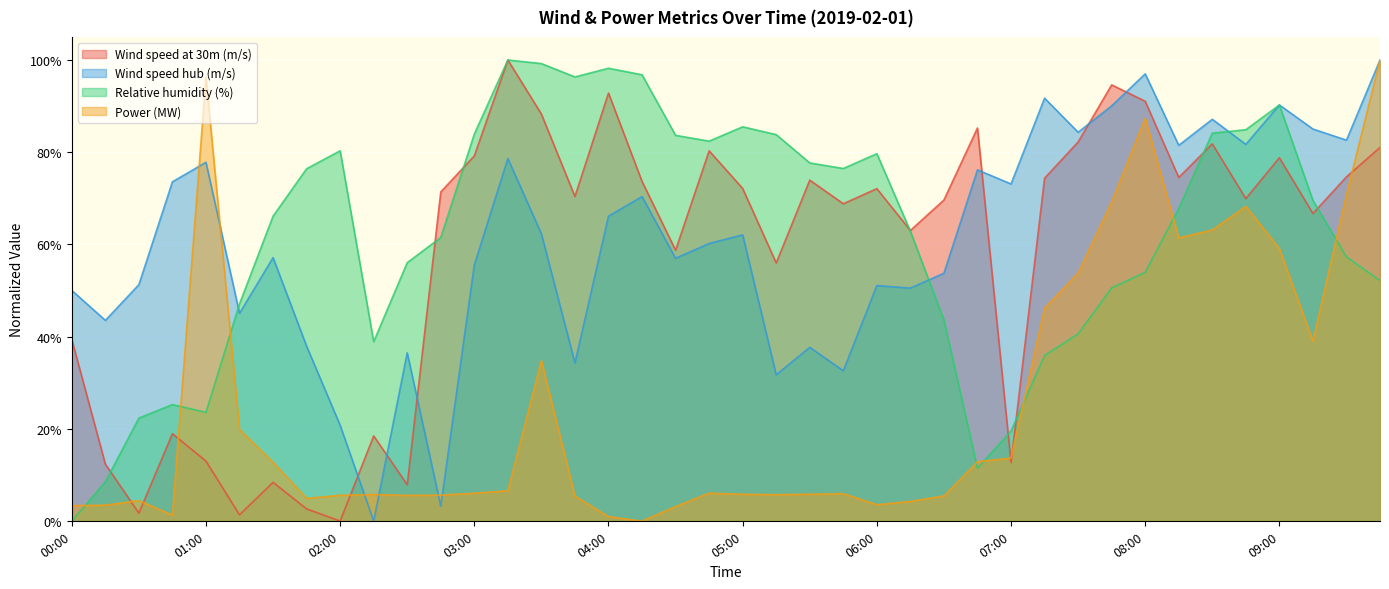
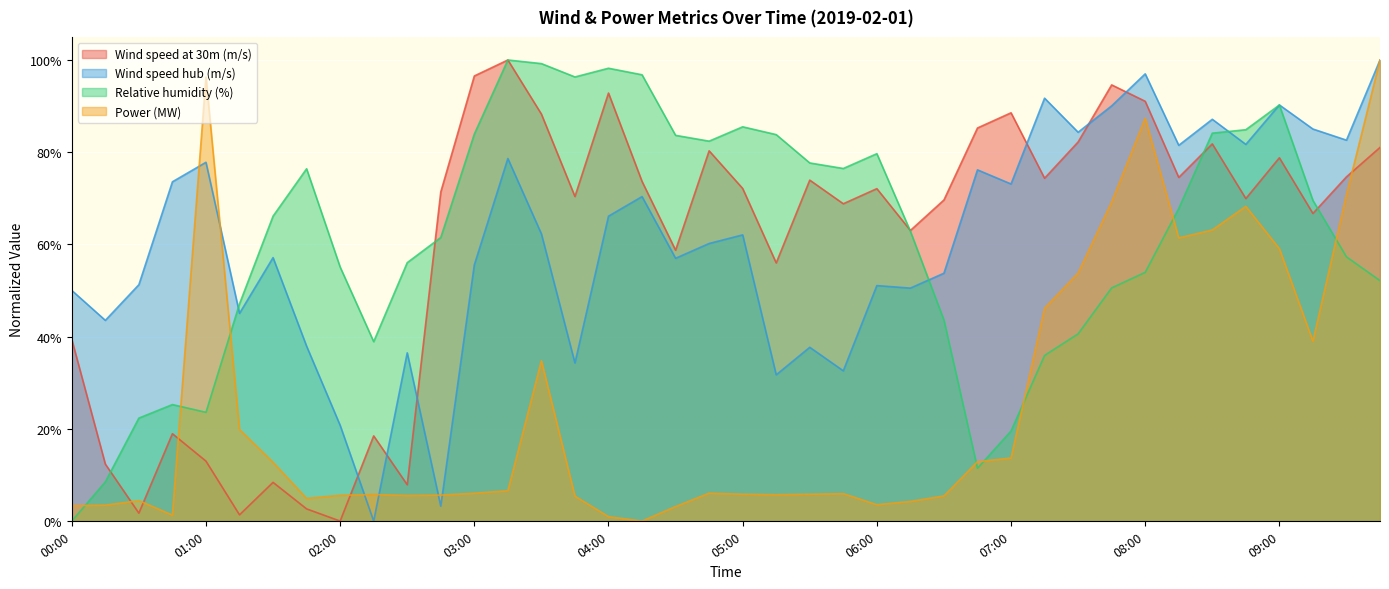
Relative humidity (%), 02:00: 80% -> 55%
Wind speed at 30m (m/s), 03:00: 79% -> 97%
Wind speed at 30m (m/s), 07:00: 13% -> 89%
